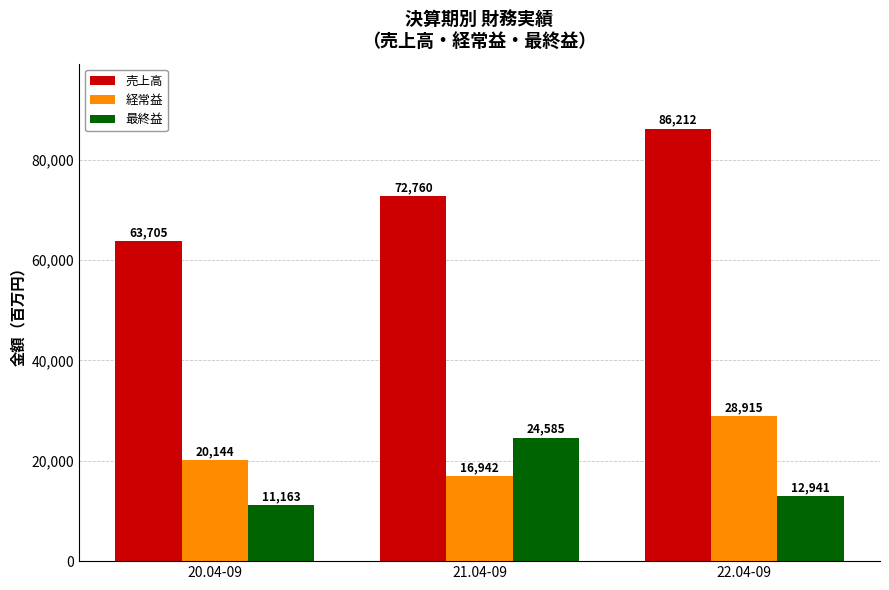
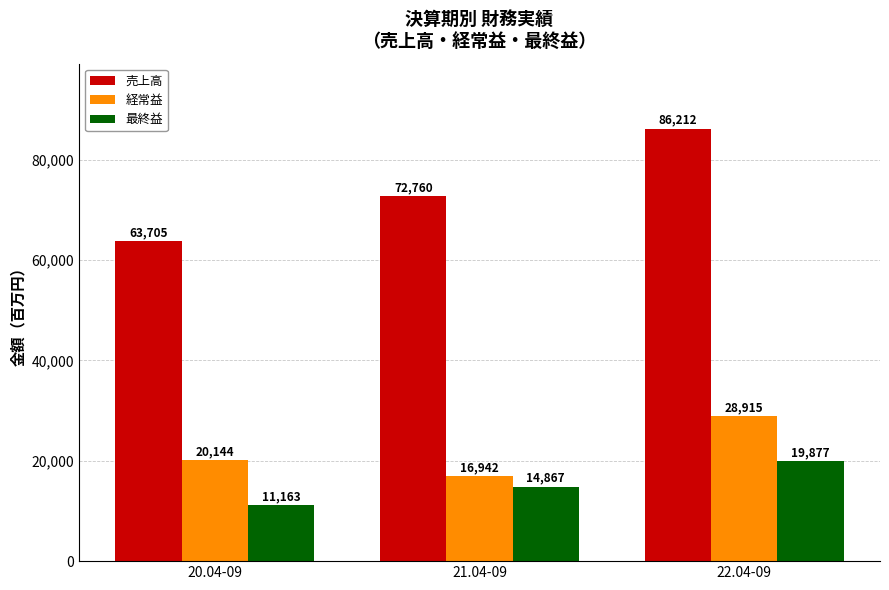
最終益, 21.04-09: 24,585 -> 14,867
最終益, 22.04-09: 12,941 -> 19,877
